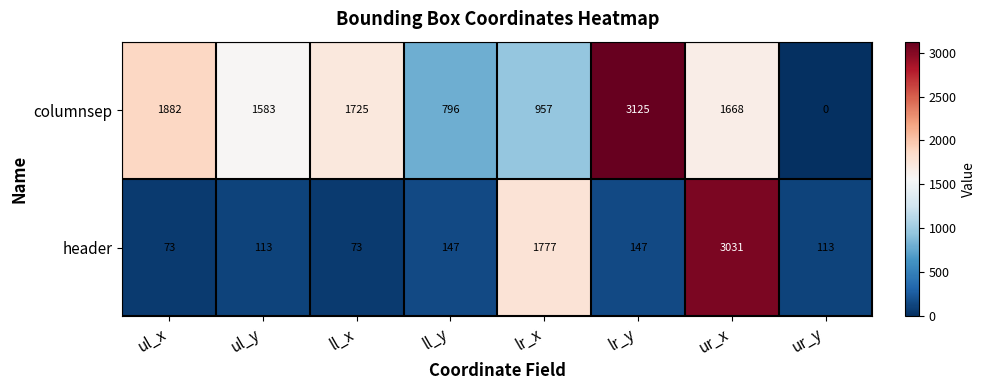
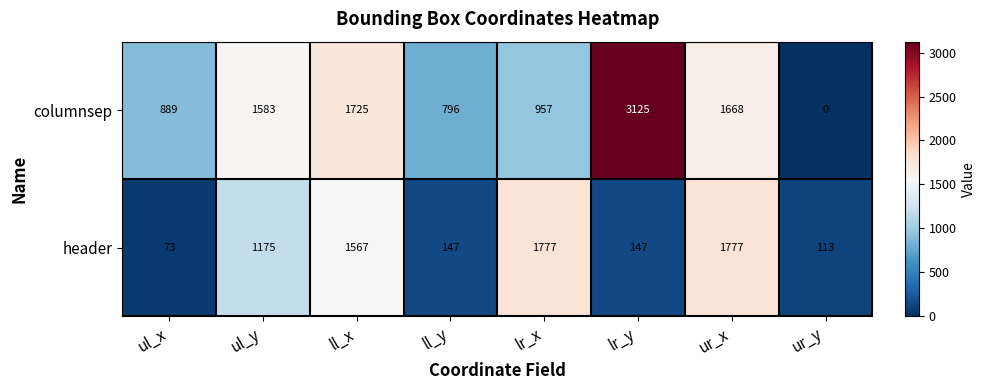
columnsep, ul_x: 1882 -> 889
header, ul_y: 113 -> 1175
header, ll_x: 73 -> 1567
header, ur_x: 3031 -> 1777
